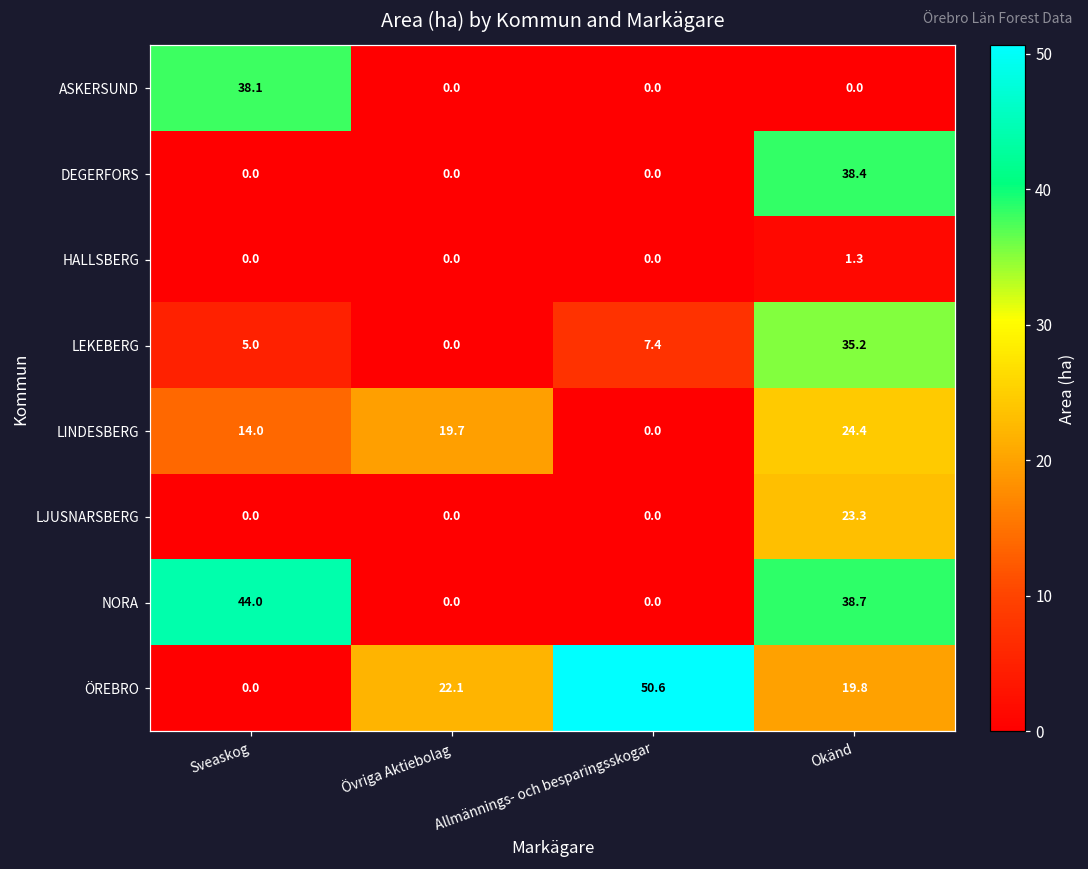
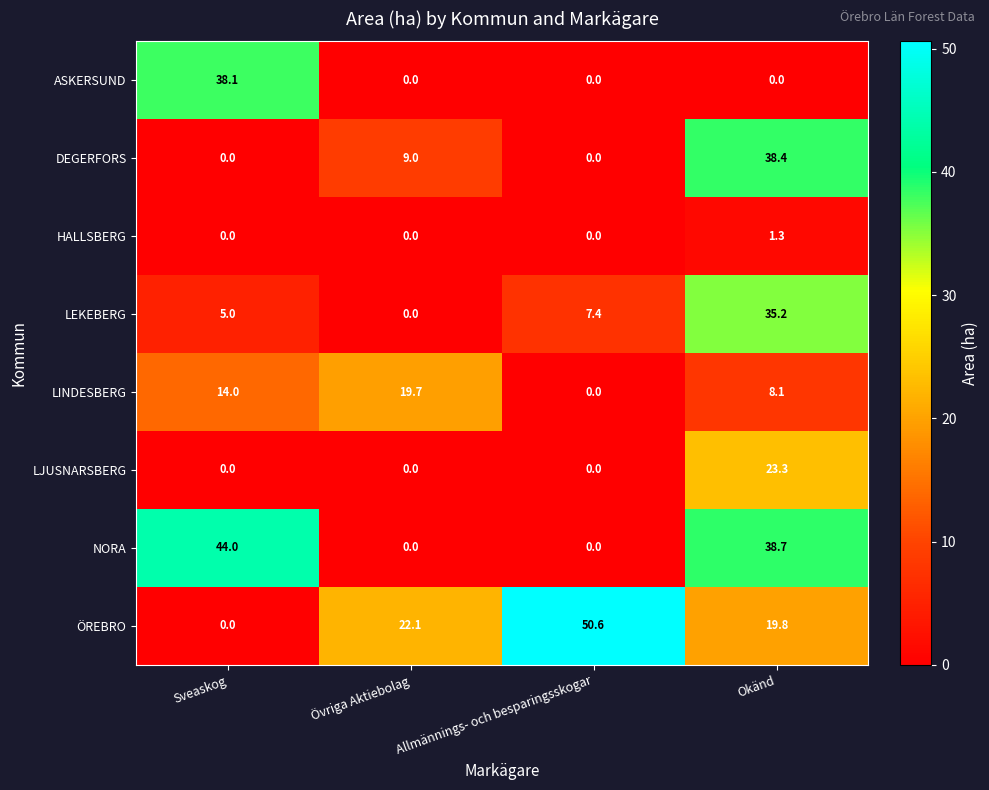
DEGERFORS, Övriga Aktiebolag: 0.0 -> 9.0
LINDESBERG, Okänd: 24.4 -> 8.1
